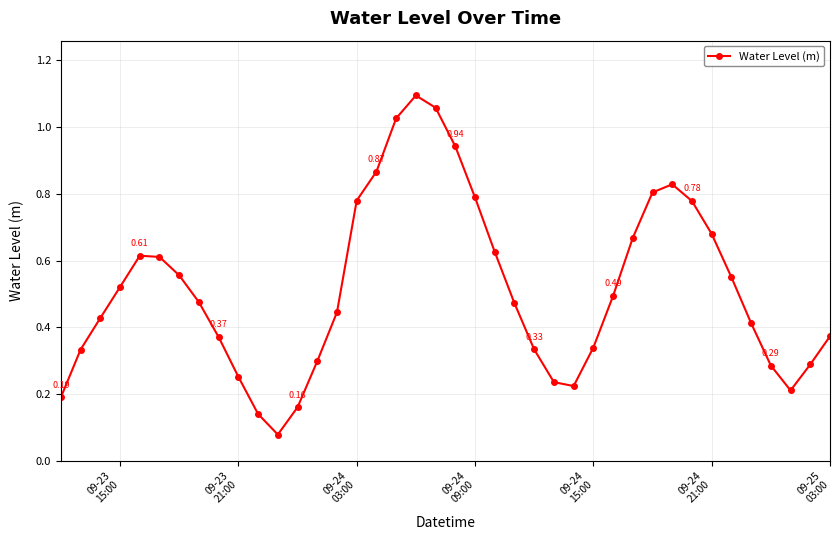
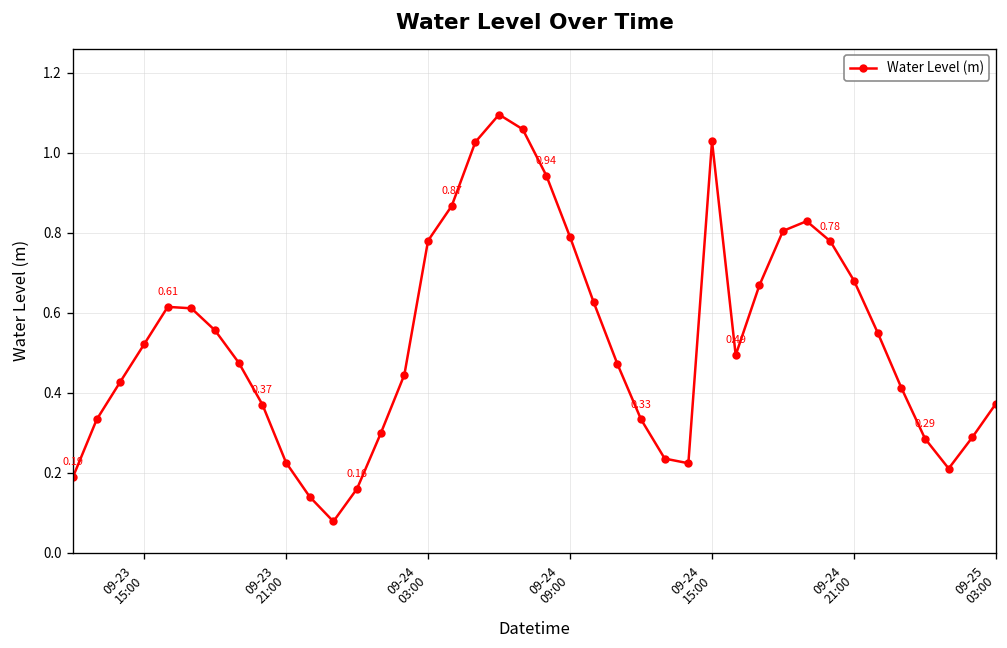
09-23 21:00: 0.25 -> 0.23
09-24 15:00: 0.34 -> 1.03
